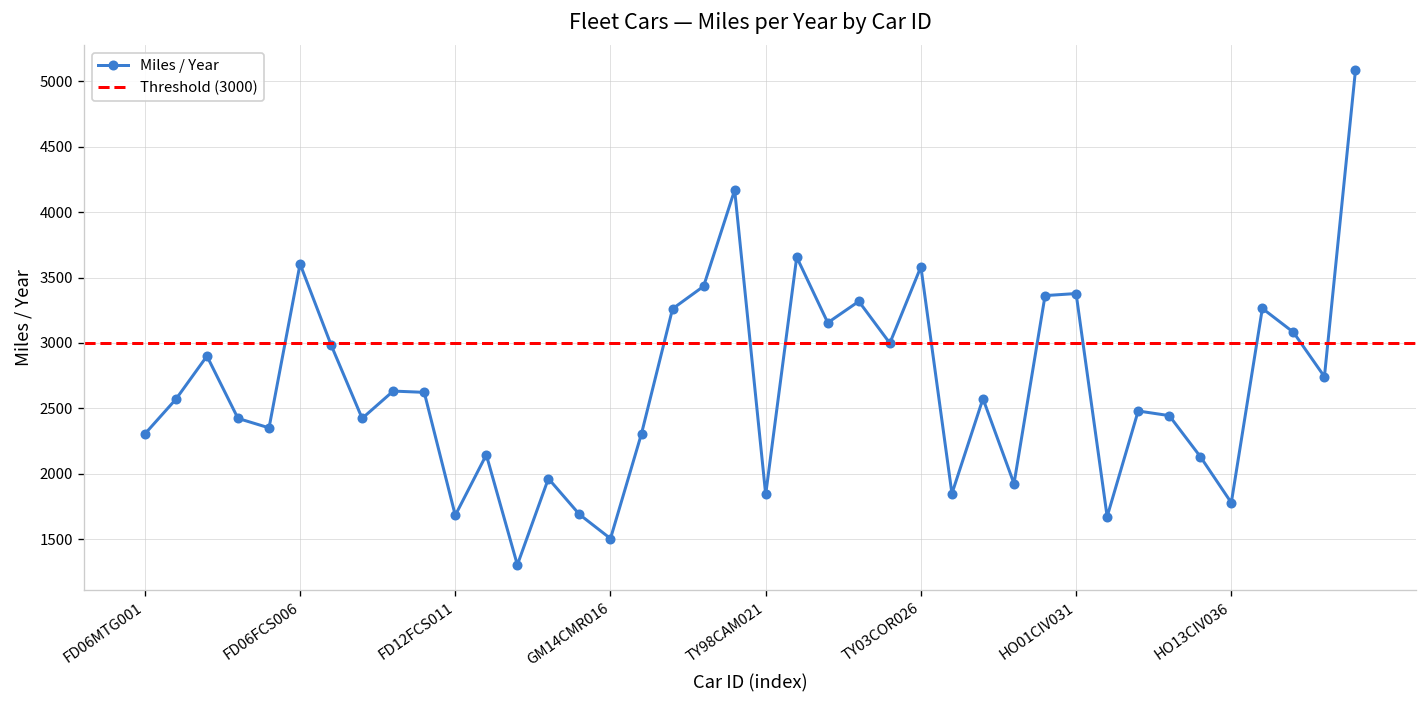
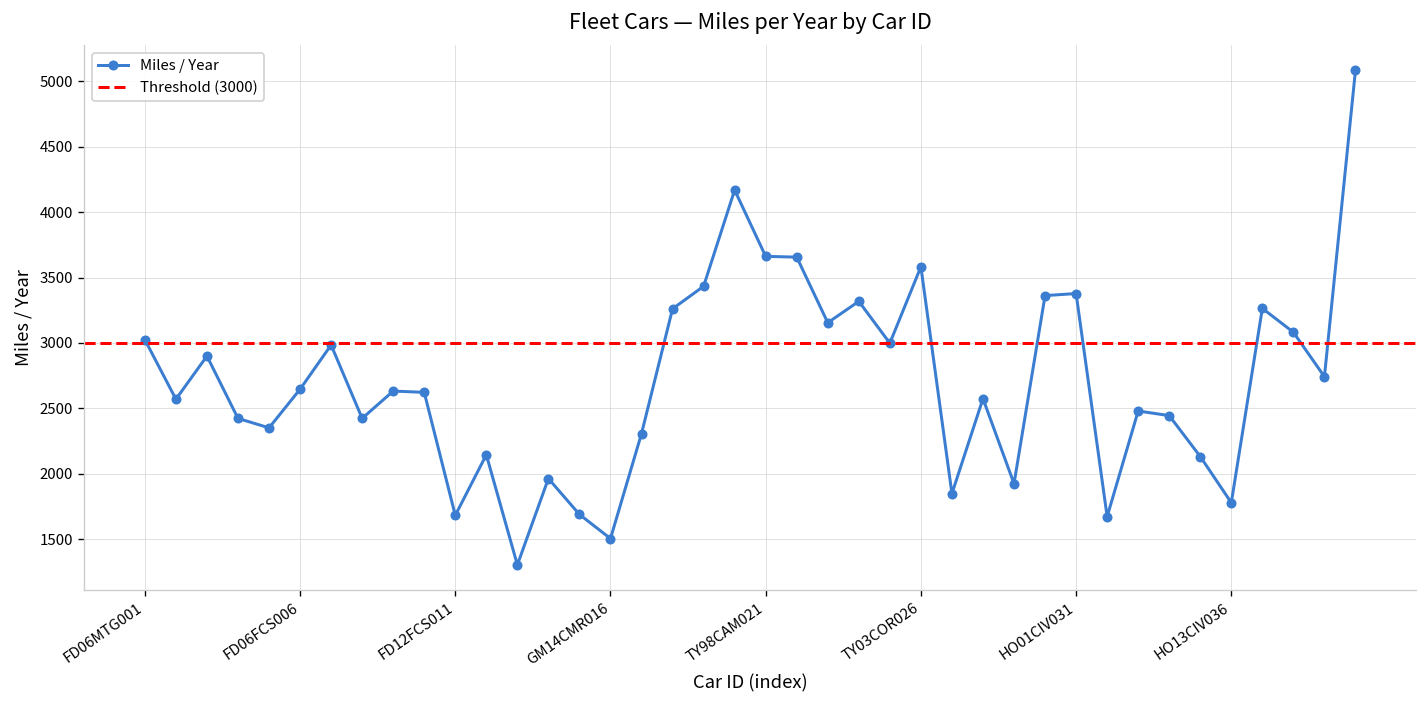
FD06MTG001: 2300 -> 3020
FD06FCS006: 3600 -> 2650
TY98CAM021: 1840 -> 3660
